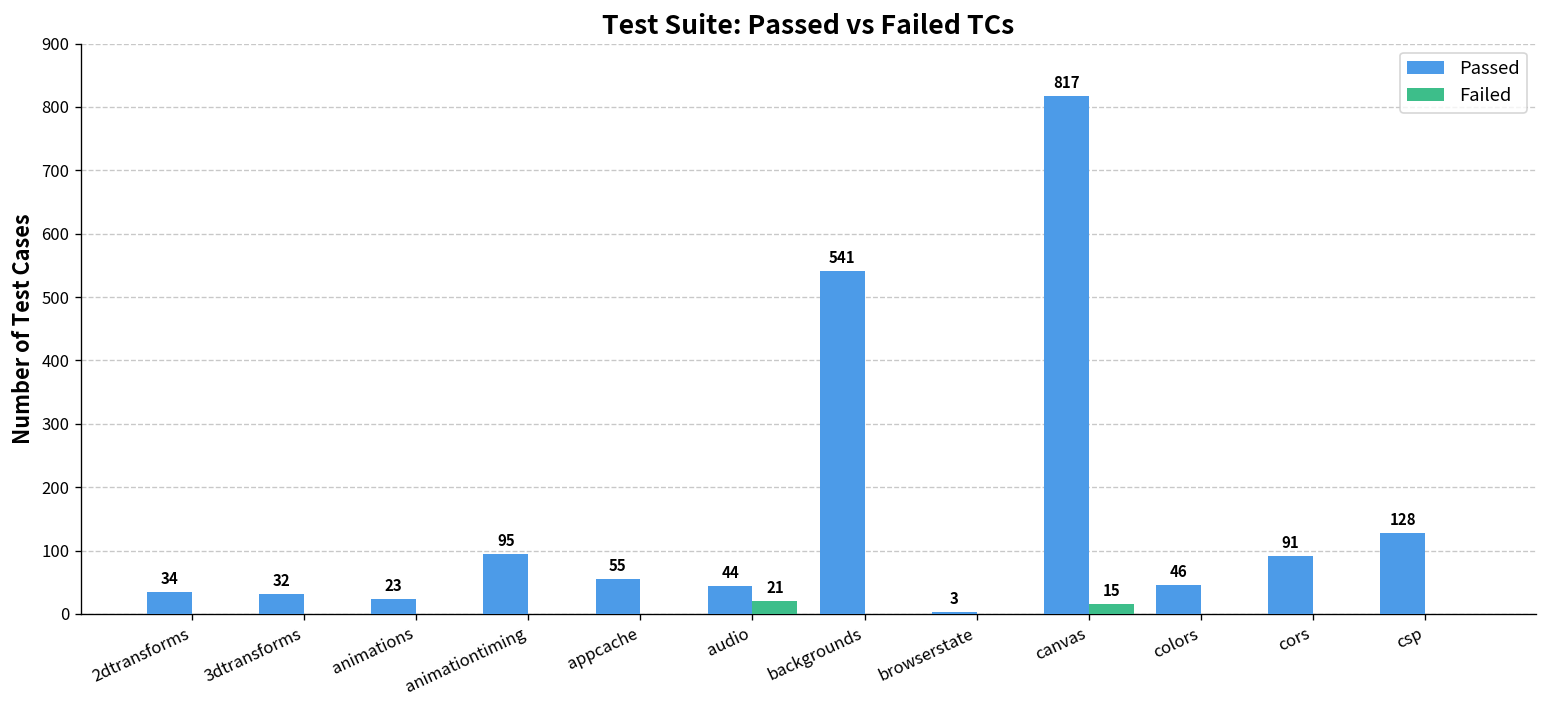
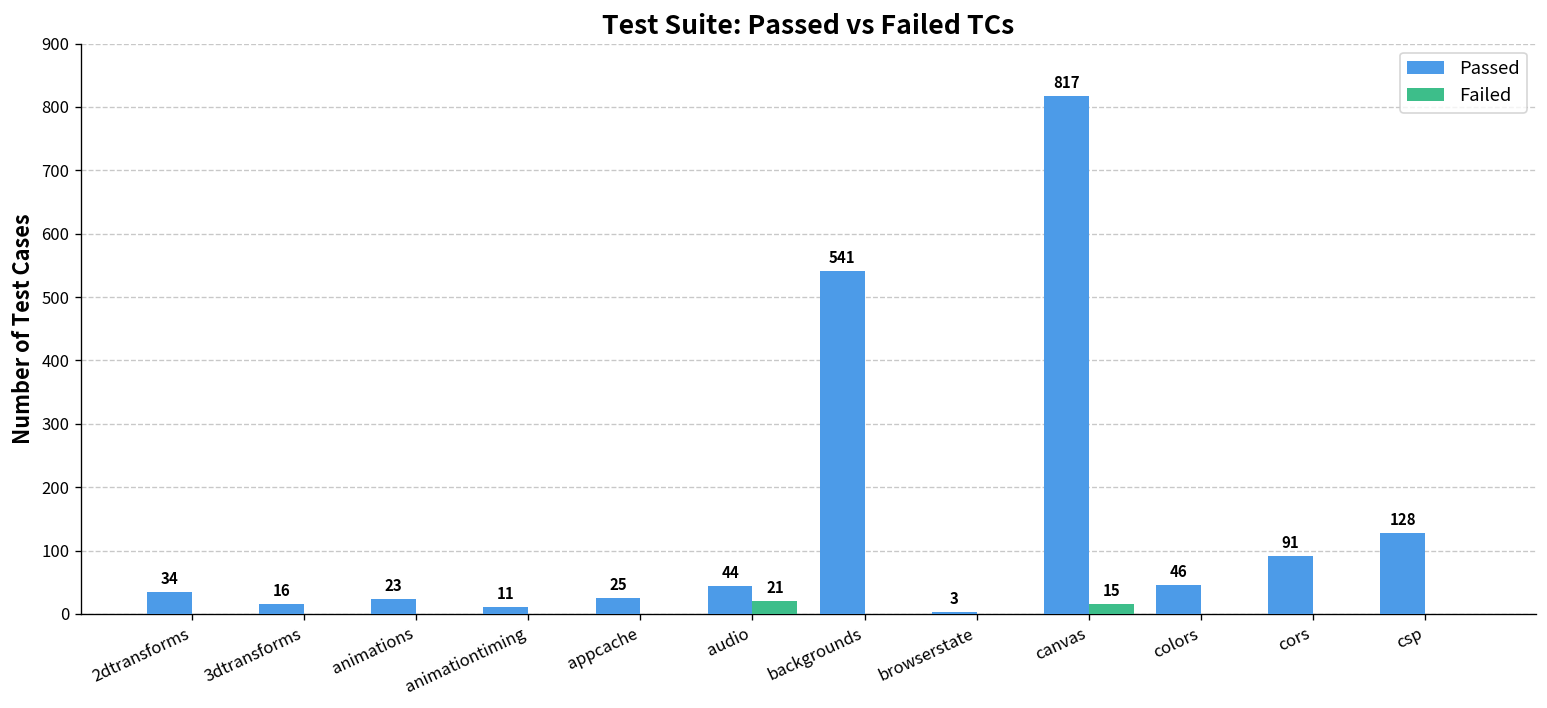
Passed, 3dtransforms: 32 -> 16
Passed, animationtiming: 95 -> 11
Passed, appcache: 55 -> 25
